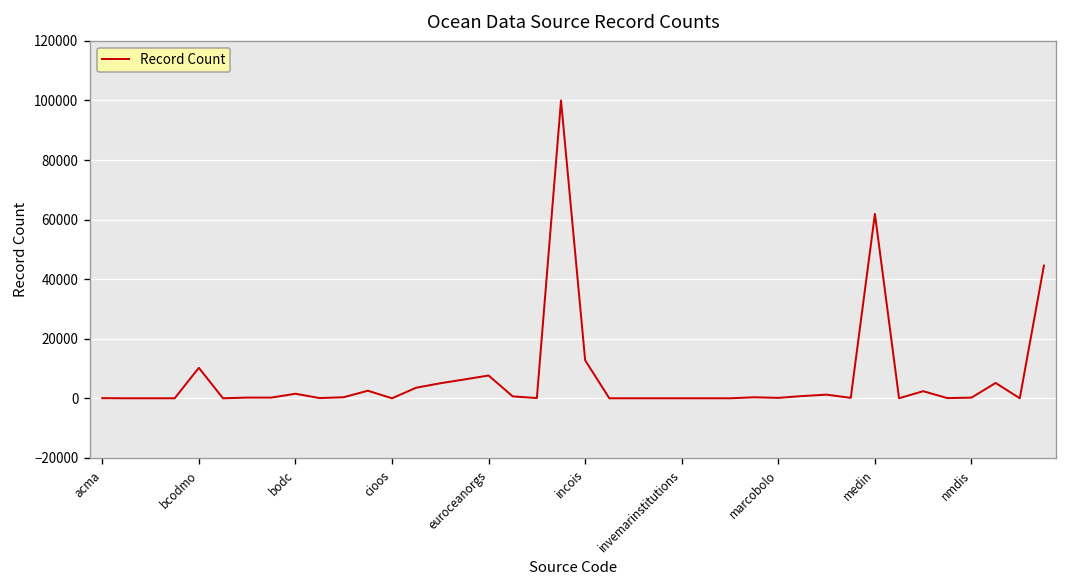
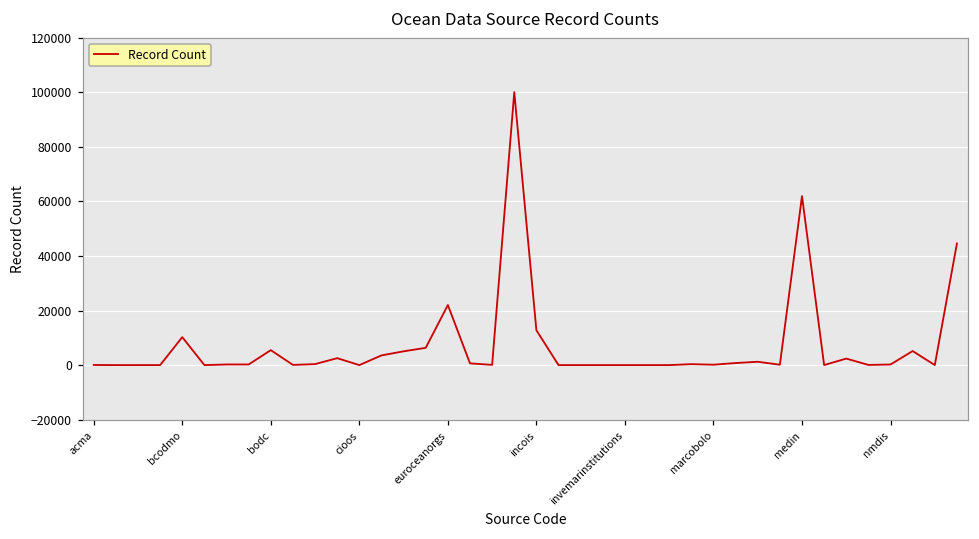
bodc: 2000 -> 5000
euroceanorgs: 8000 -> 22000
